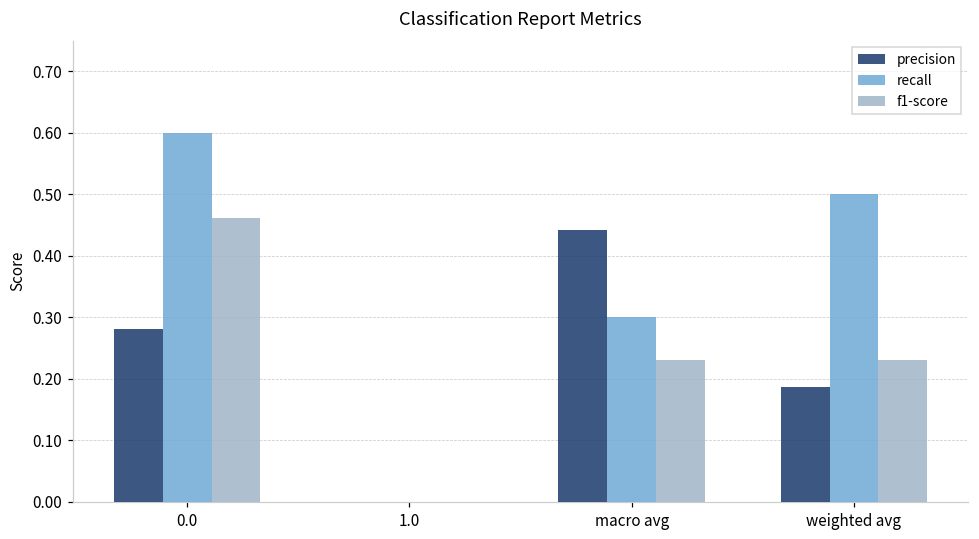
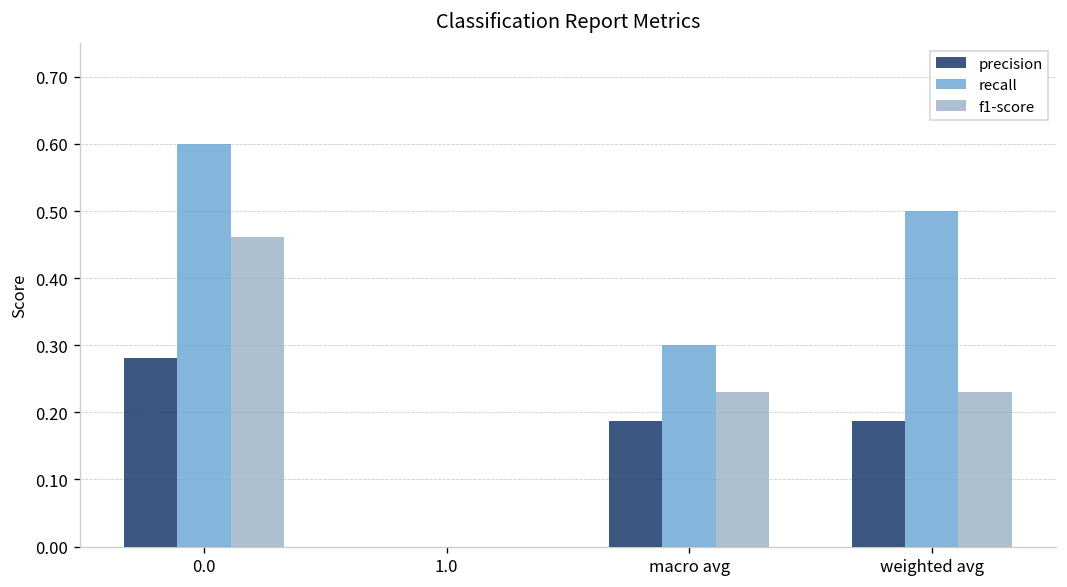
precision, macro avg: 0.44 -> 0.19
